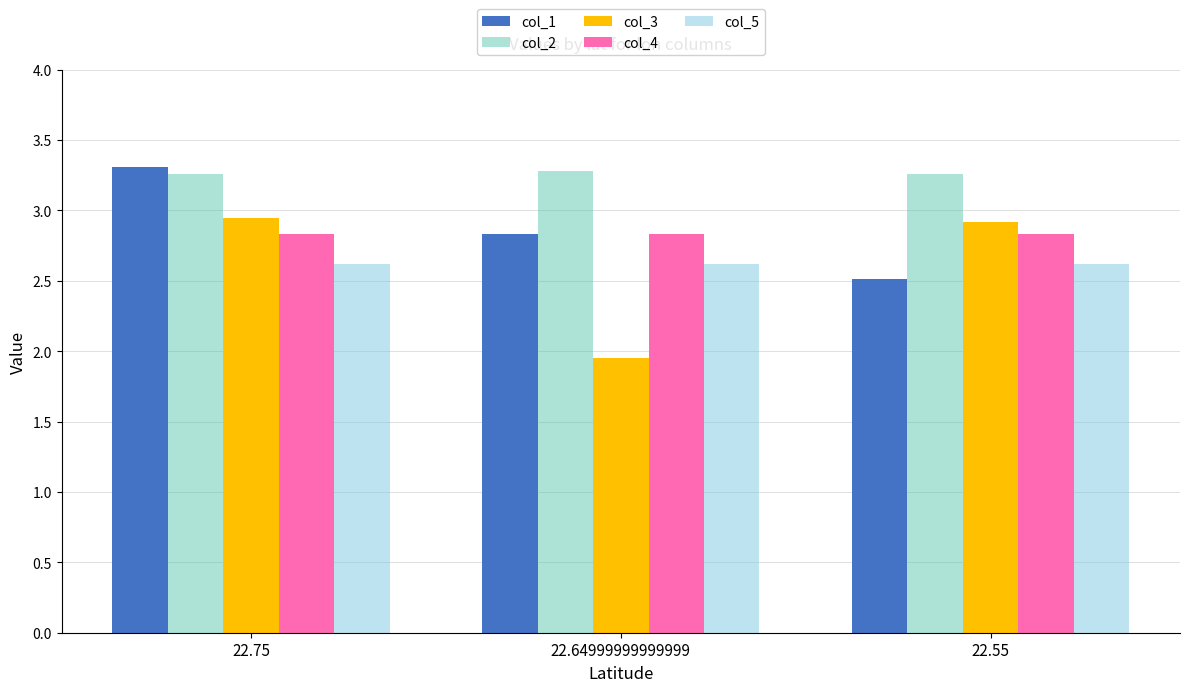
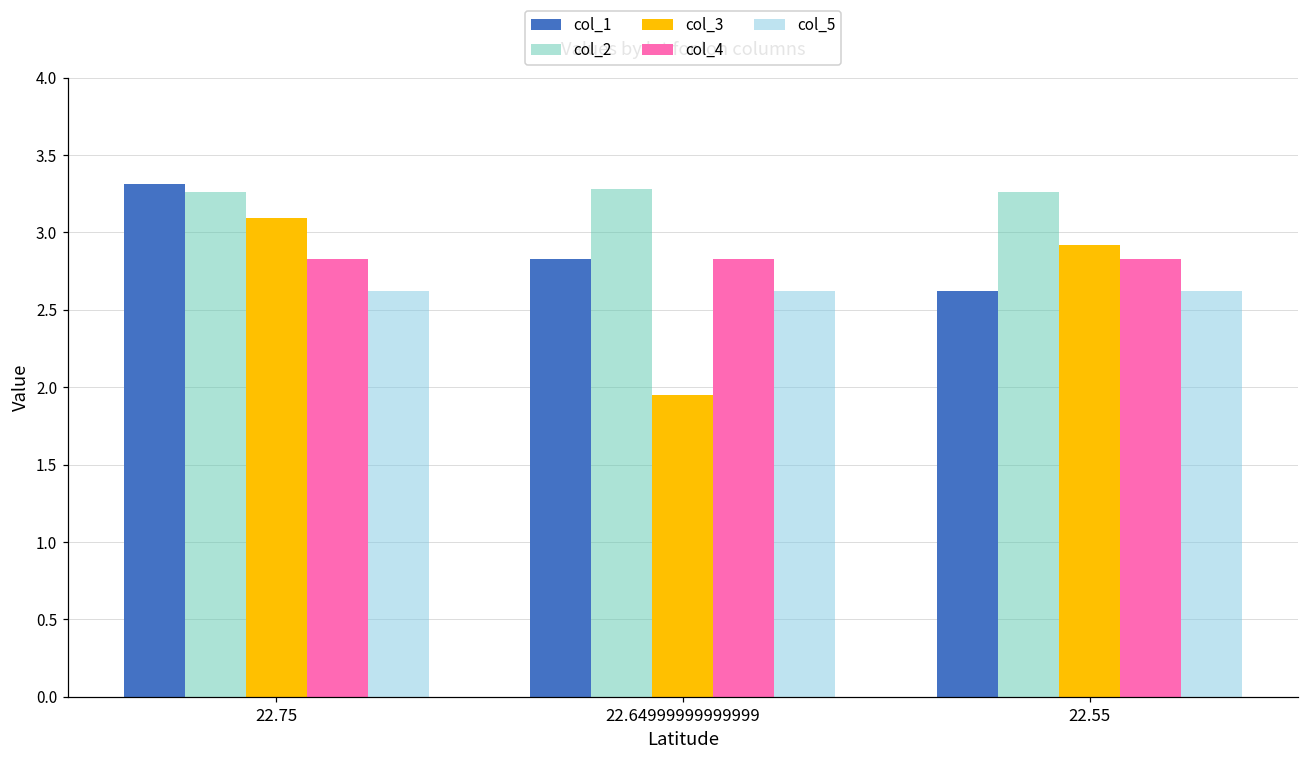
col_3, 22.75: 2.95 -> 3.09
col_1, 22.55: 2.51 -> 2.62
